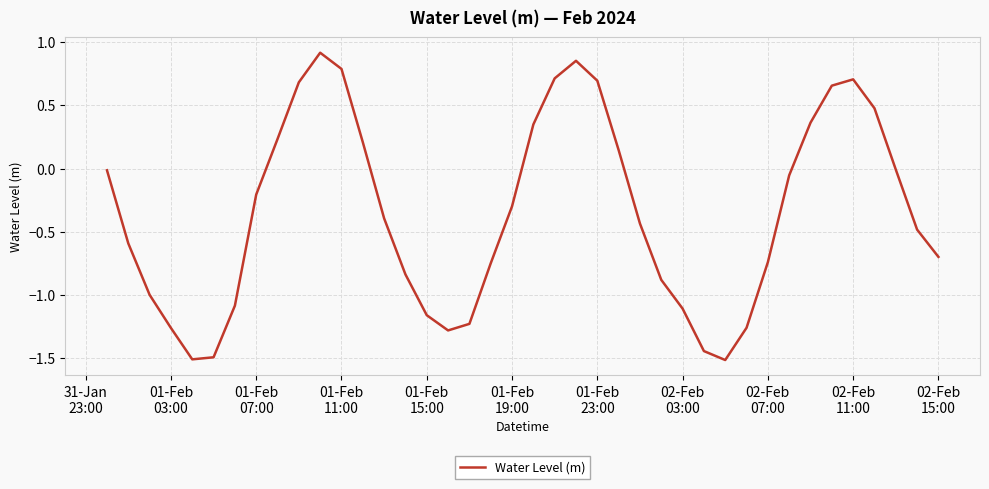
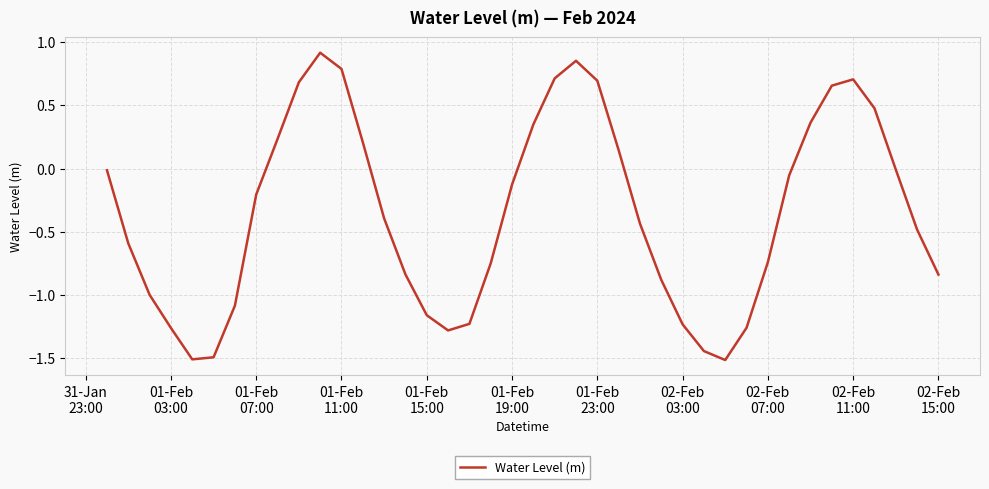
01-Feb 19:00: -0.30 -> -0.13
02-Feb 03:00: -1.11 -> -1.23
02-Feb 15:00: -0.70 -> -0.84
